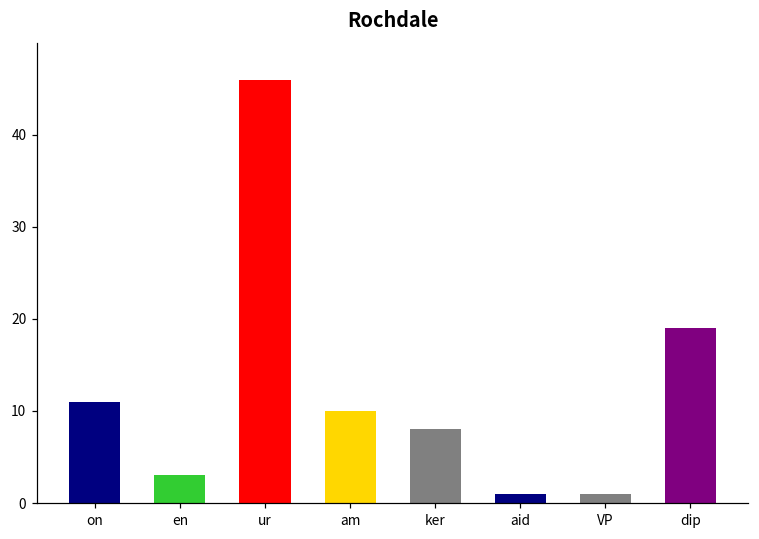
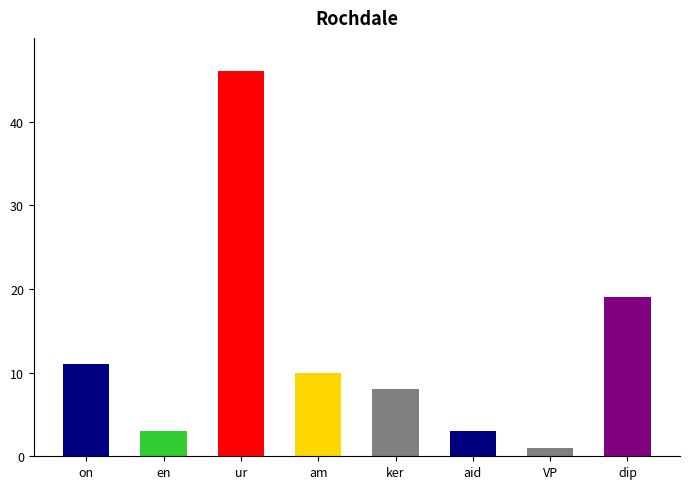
aid: 1 -> 3
